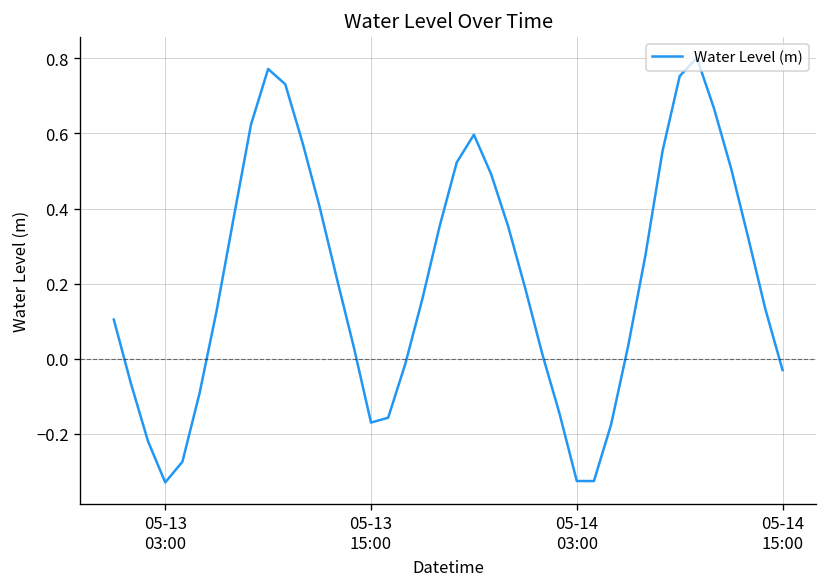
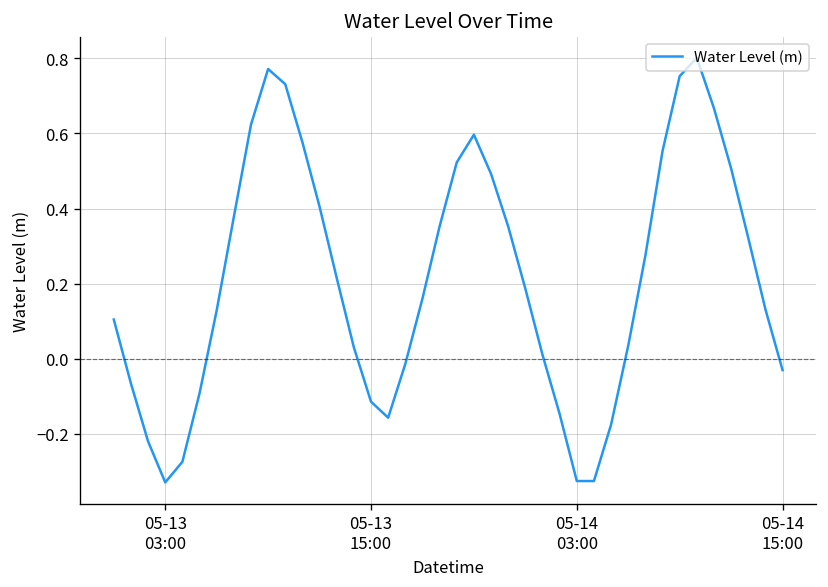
05-13 15:00: -0.17 -> -0.11
